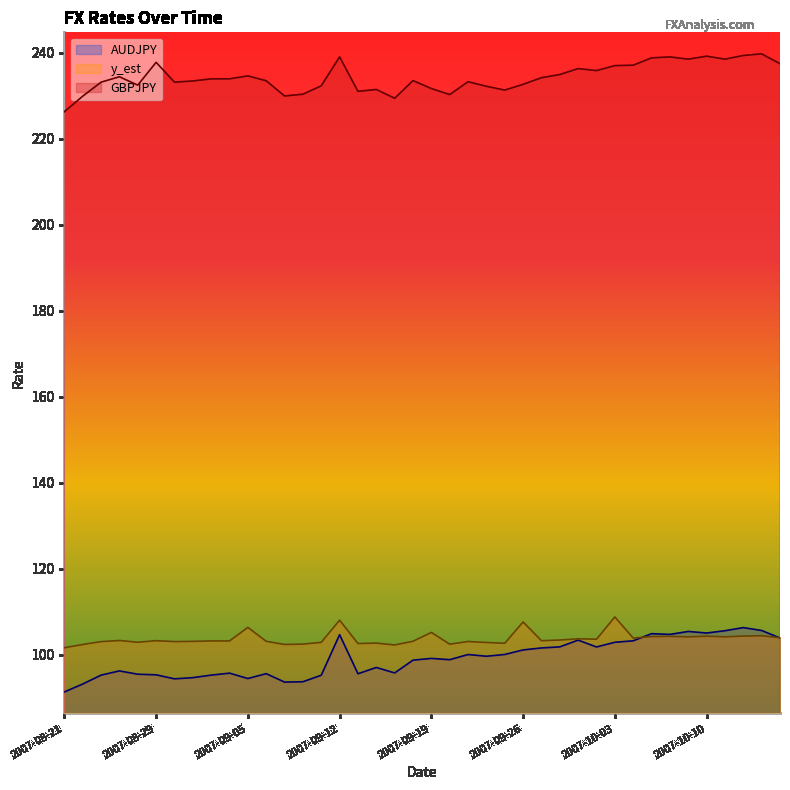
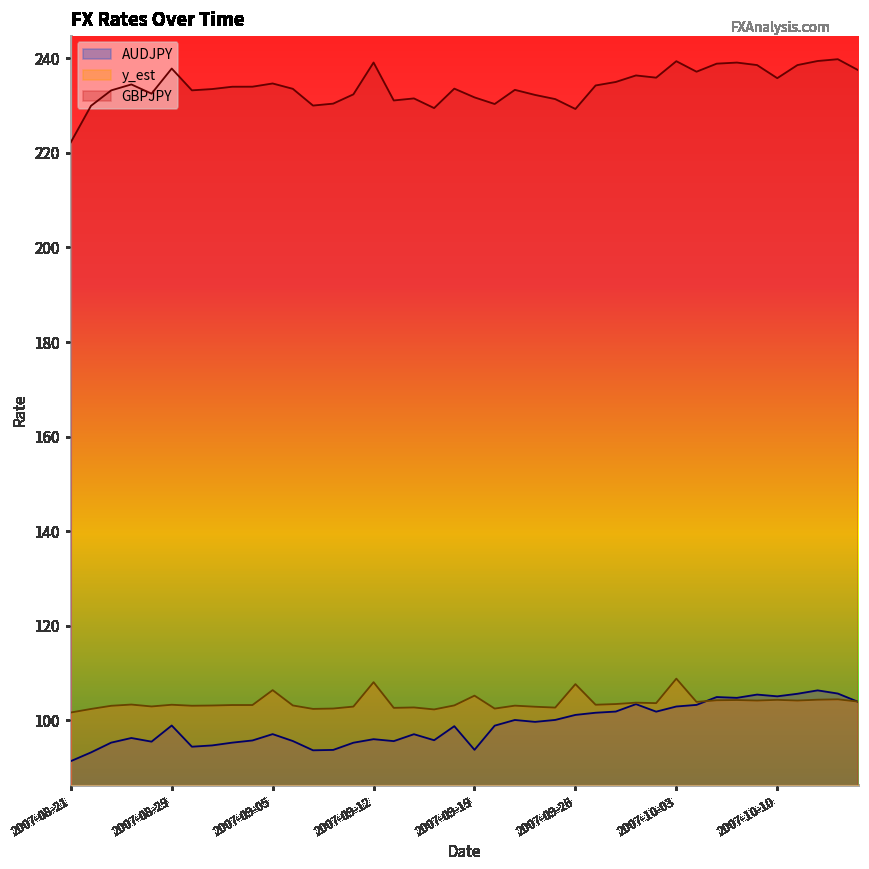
GBPJPY, 2007-08-21: 226 -> 222
AUDJPY, 2007-08-29: 95 -> 99
AUDJPY, 2007-09-05: 95 -> 97
AUDJPY, 2007-09-12: 105 -> 96
AUDJPY, 2007-09-19: 99 -> 94
GBPJPY, 2007-09-26: 233 -> 229
GBPJPY, 2007-10-03: 237 -> 239
GBPJPY, 2007-10-10: 239 -> 236
